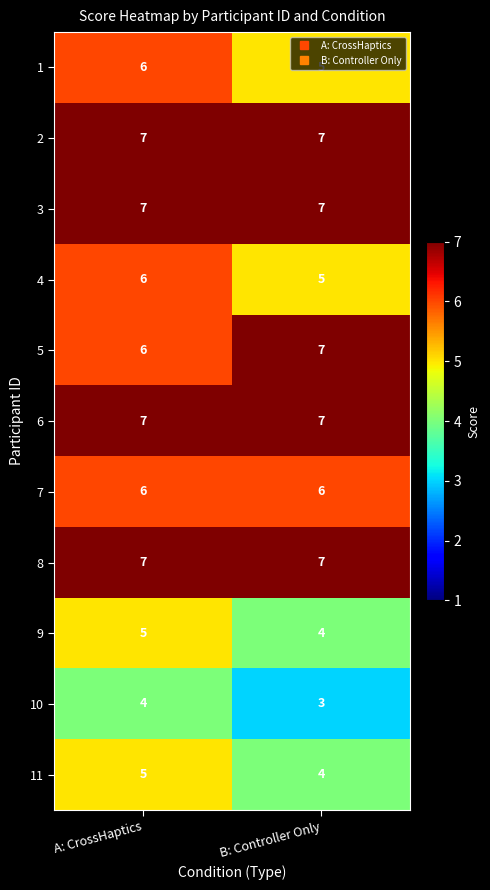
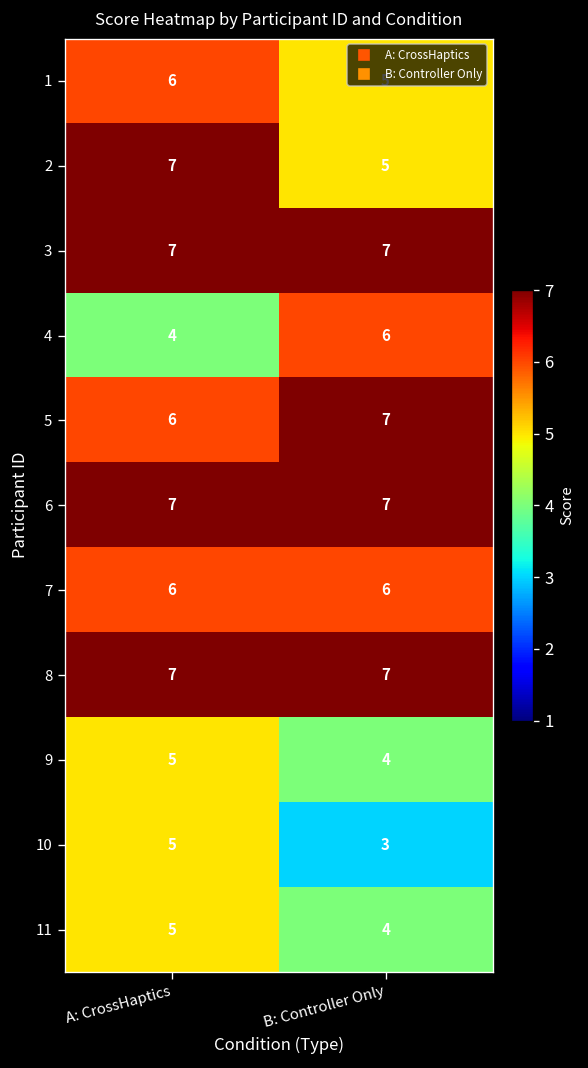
2, B: Controller Only: 7 -> 5
4, A: CrossHaptics: 6 -> 4
4, B: Controller Only: 5 -> 6
10, A: CrossHaptics: 4 -> 5
